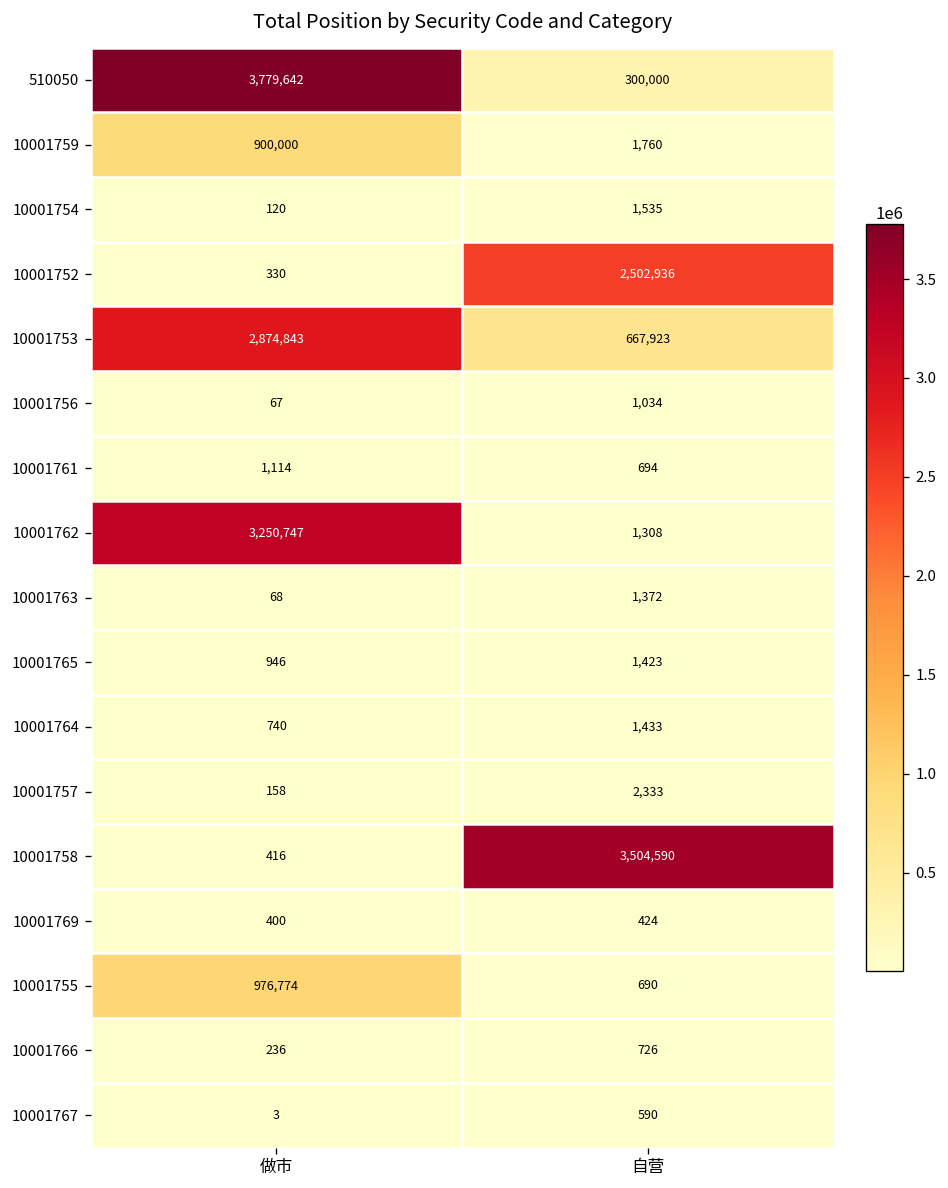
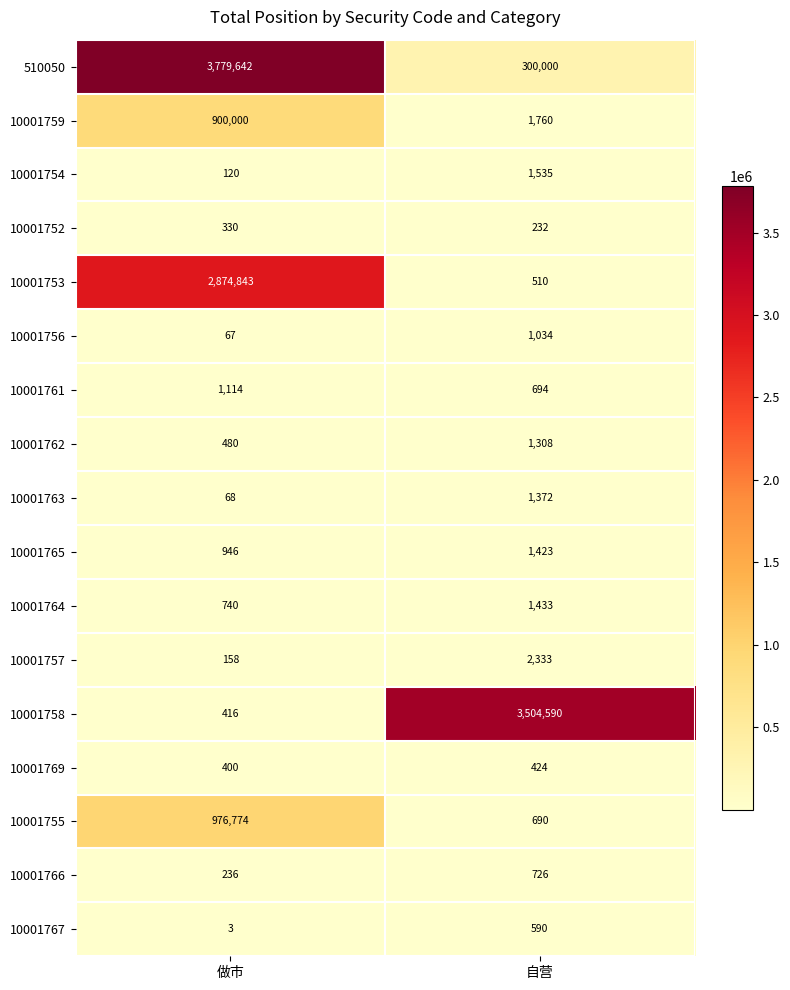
10001752, 自营: 2,502,936 -> 232
10001753, 自营: 667,923 -> 510
10001762, 做市: 3,250,747 -> 480
